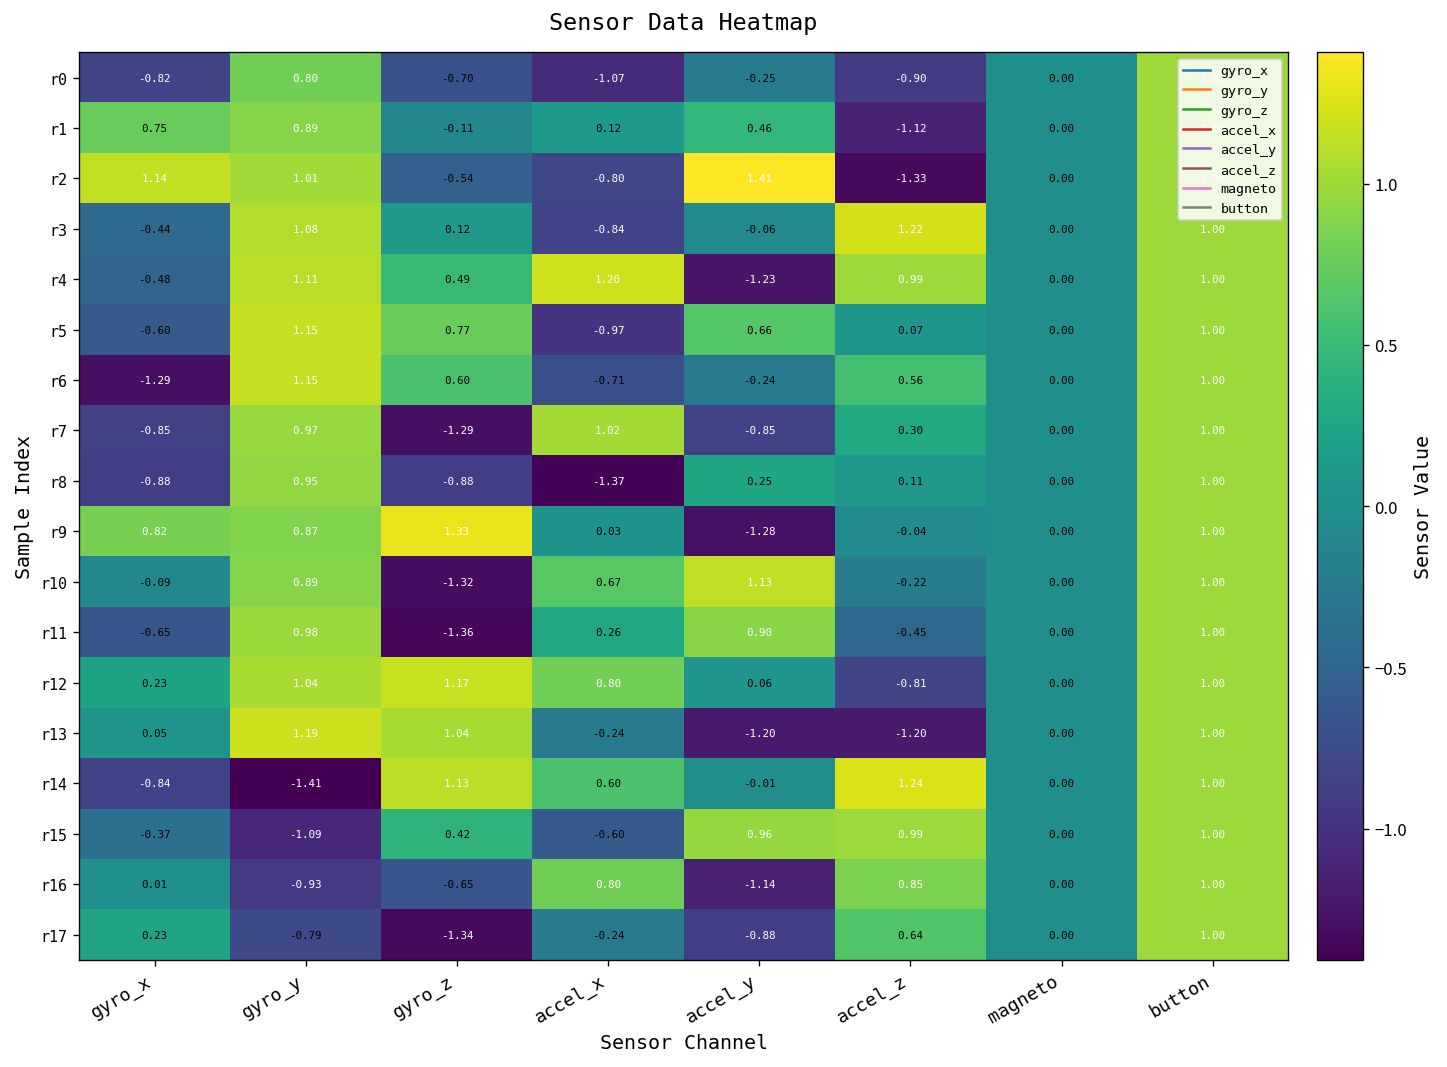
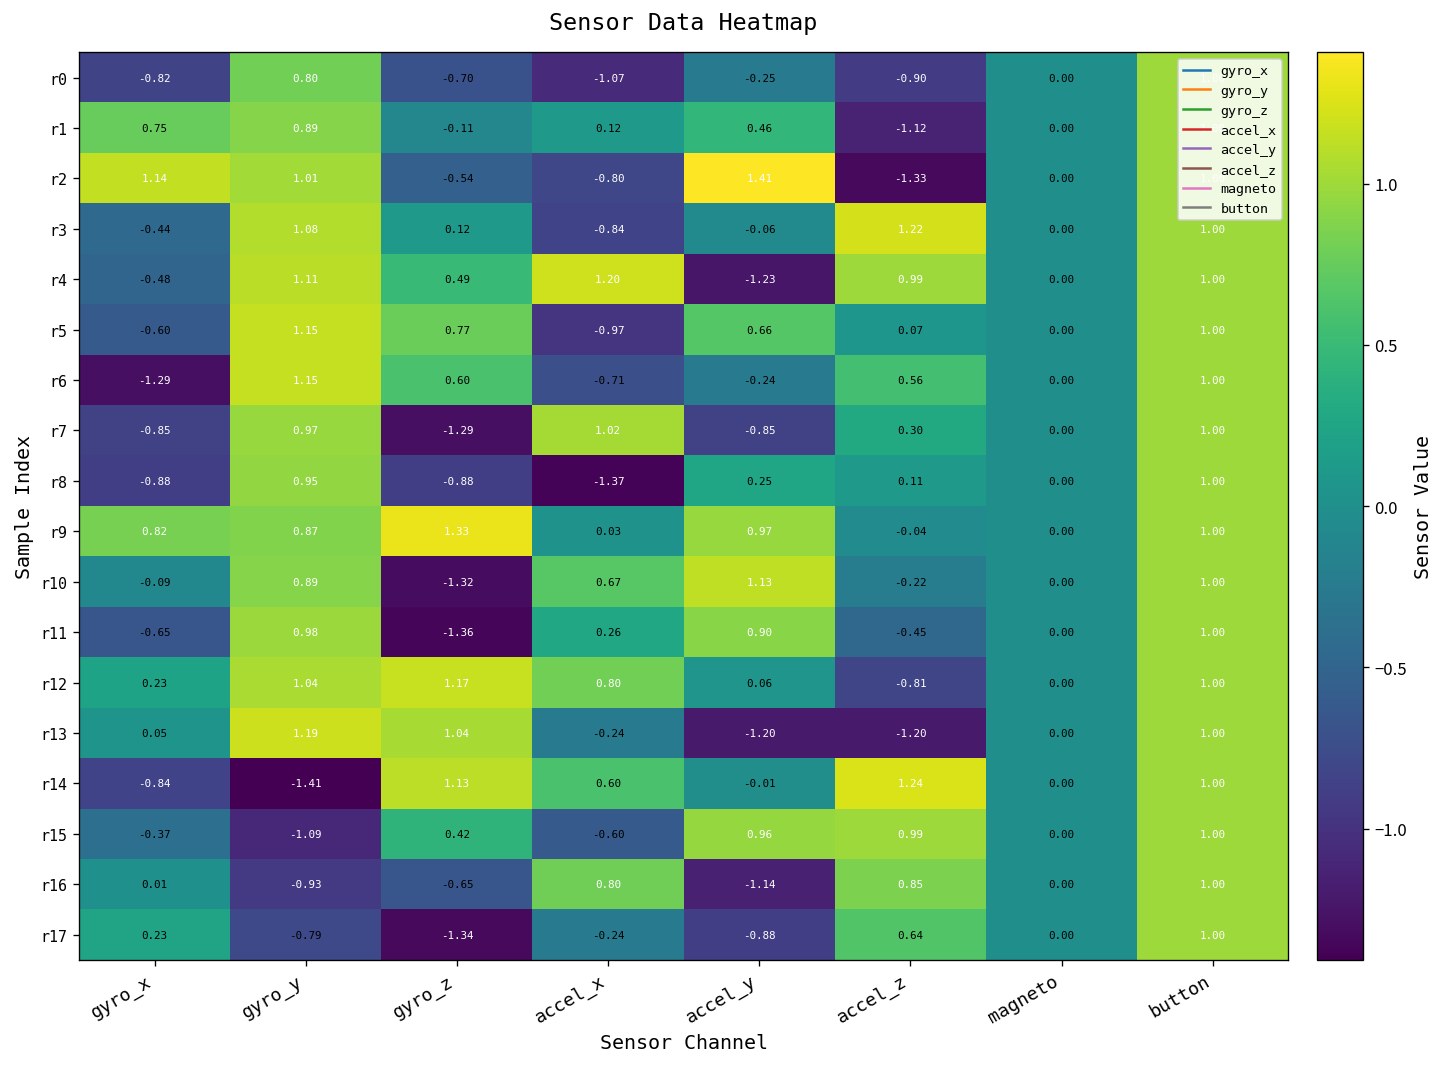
r9, accel_y: -1.28 -> 0.97
